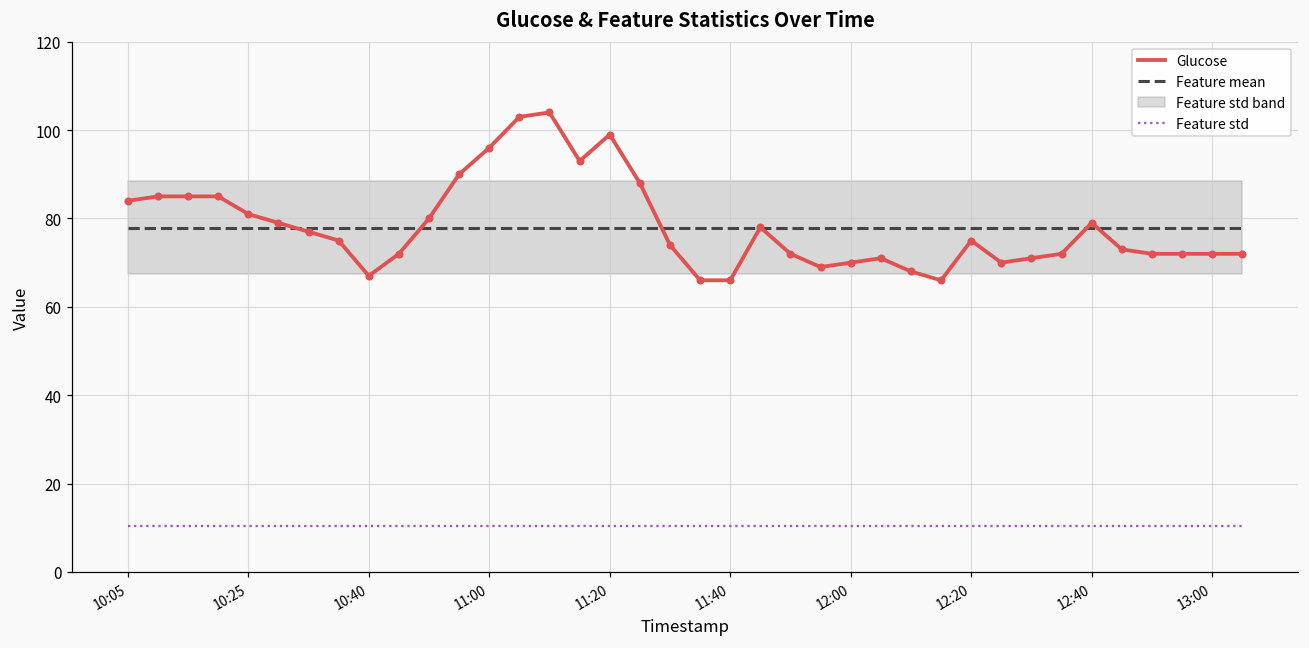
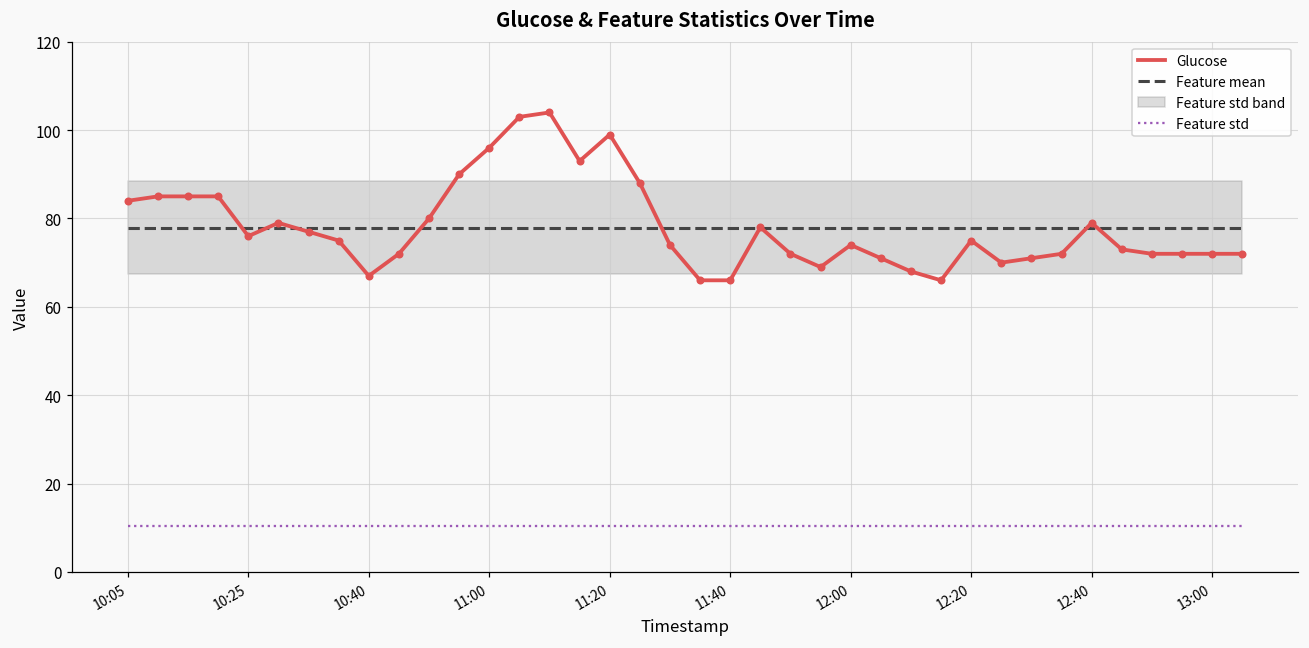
Glucose, 10:25: 81 -> 76
Glucose, 12:00: 70 -> 74
